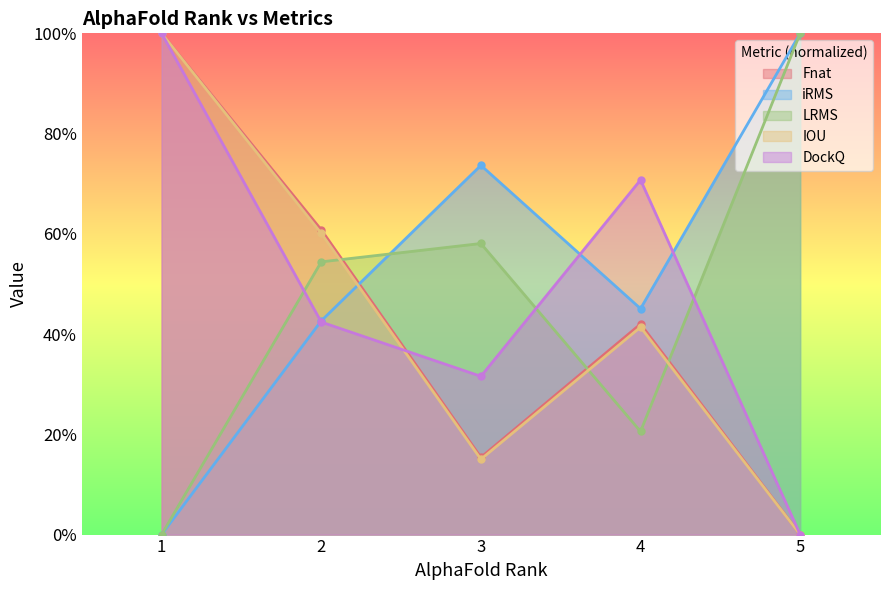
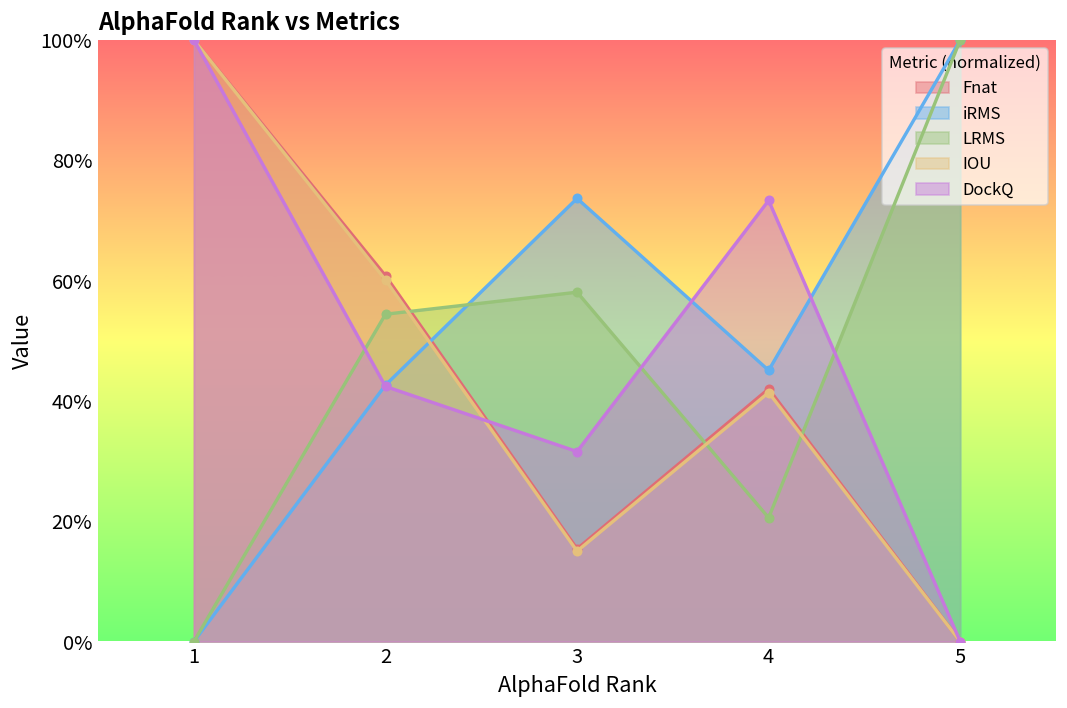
DockQ, 4: 71% -> 73%
